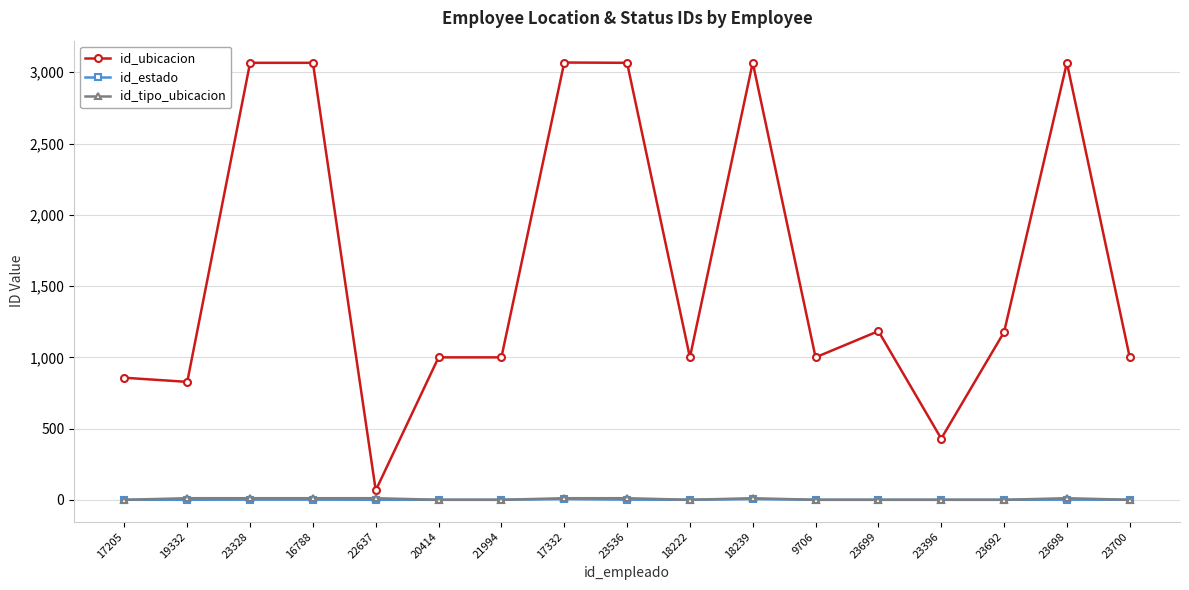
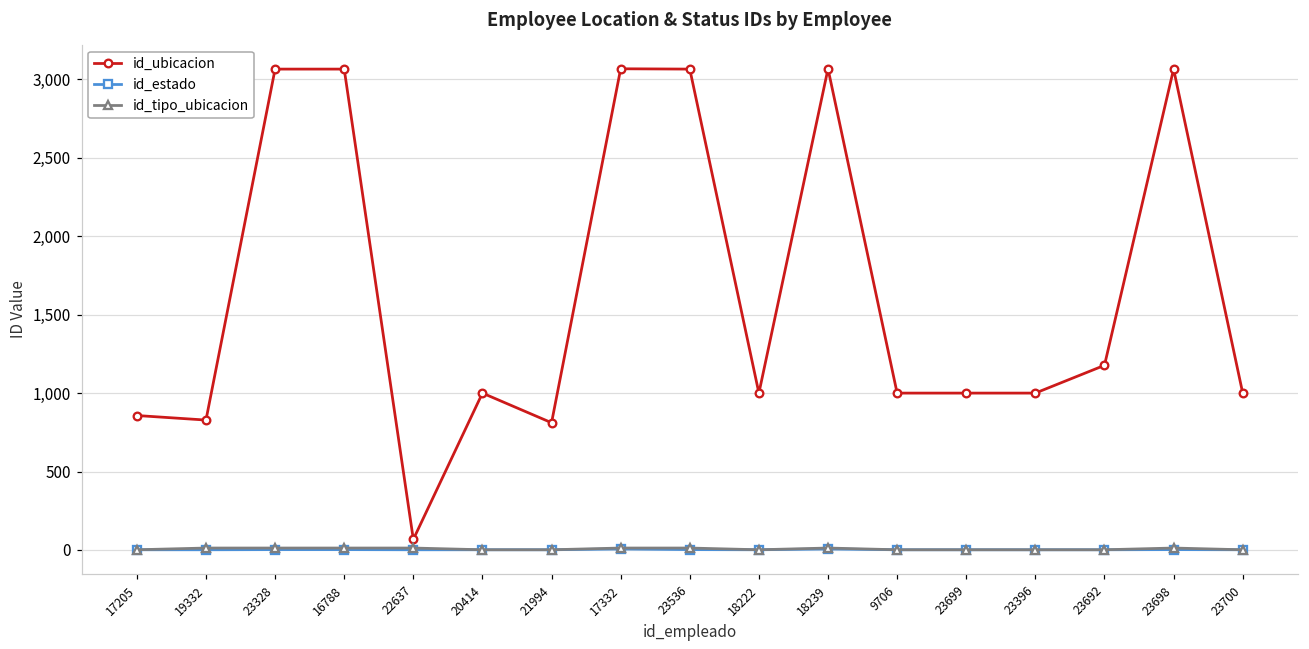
id_ubicacion, 21994: 1,000 -> 810
id_ubicacion, 23699: 1,180 -> 1,000
id_ubicacion, 23396: 430 -> 1,000
